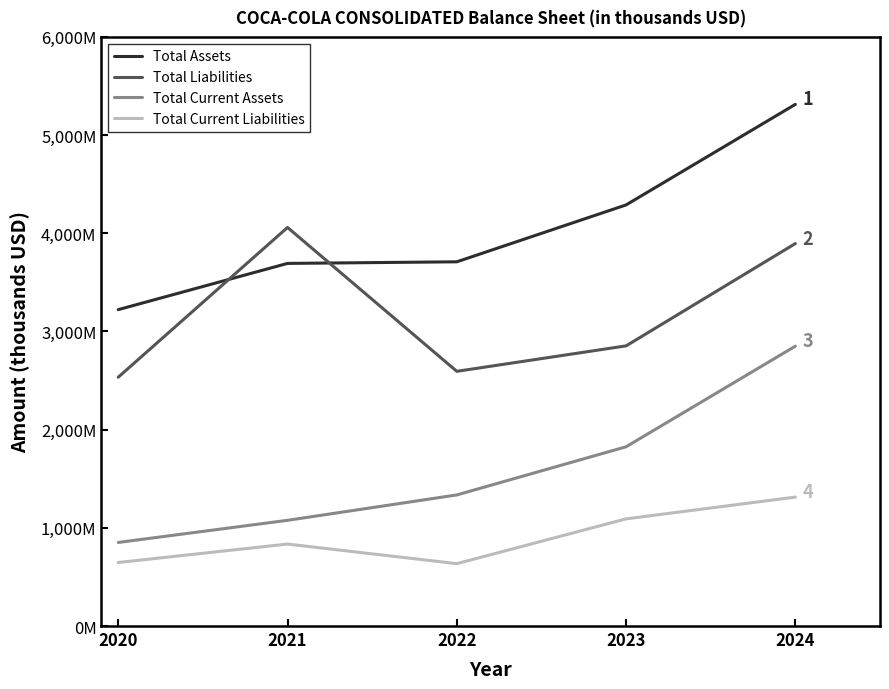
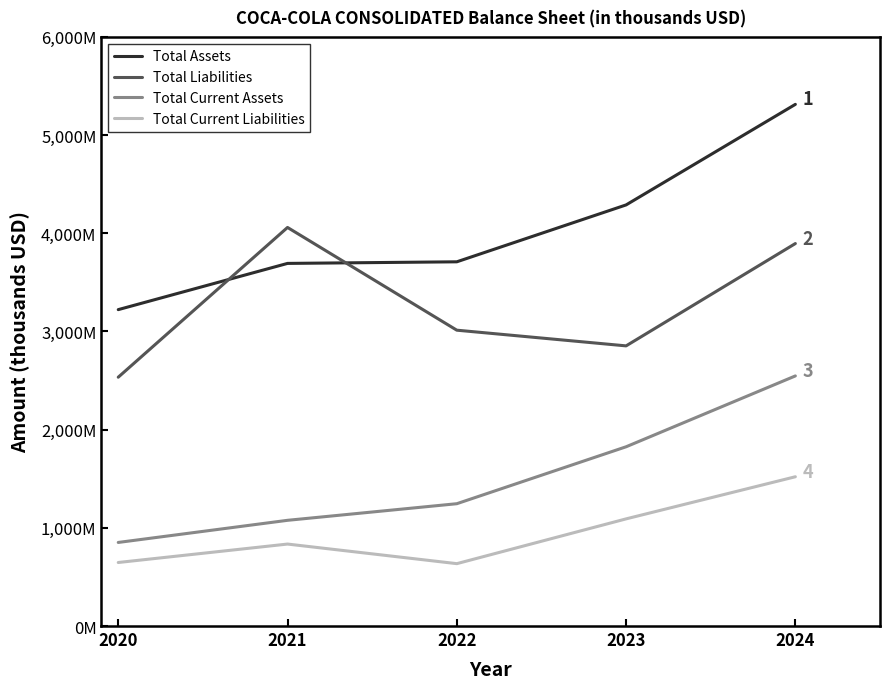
Total Liabilities, 2022: 2,600,000,000 -> 3,000,000,000
Total Current Assets, 2022: 1,300,000,000 -> 1,200,000,000
Total Current Assets, 2024: 2,900,000,000 -> 2,500,000,000
Total Current Liabilities, 2024: 1,300,000,000 -> 1,500,000,000
